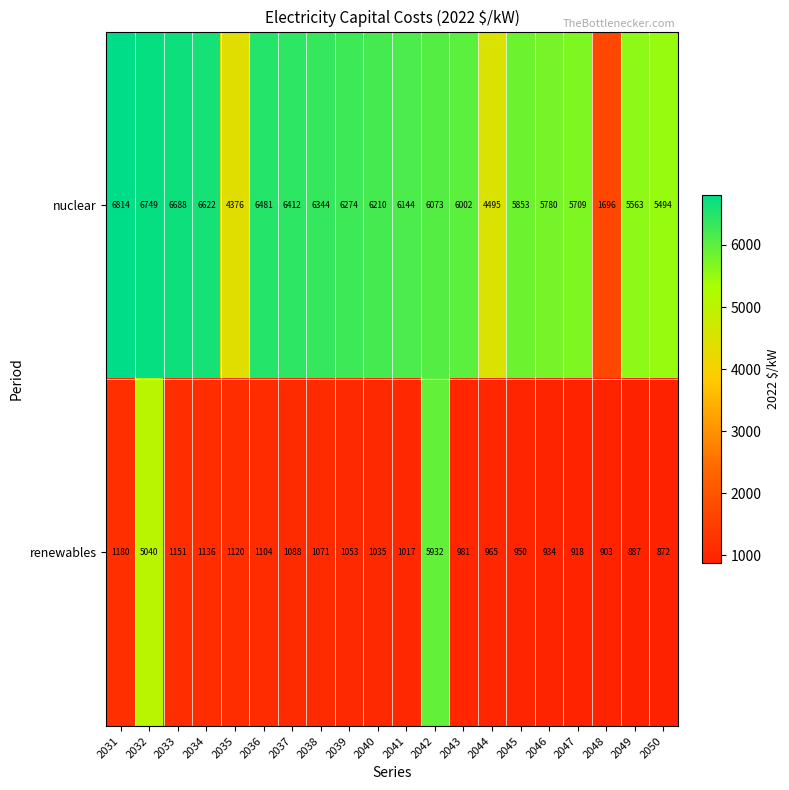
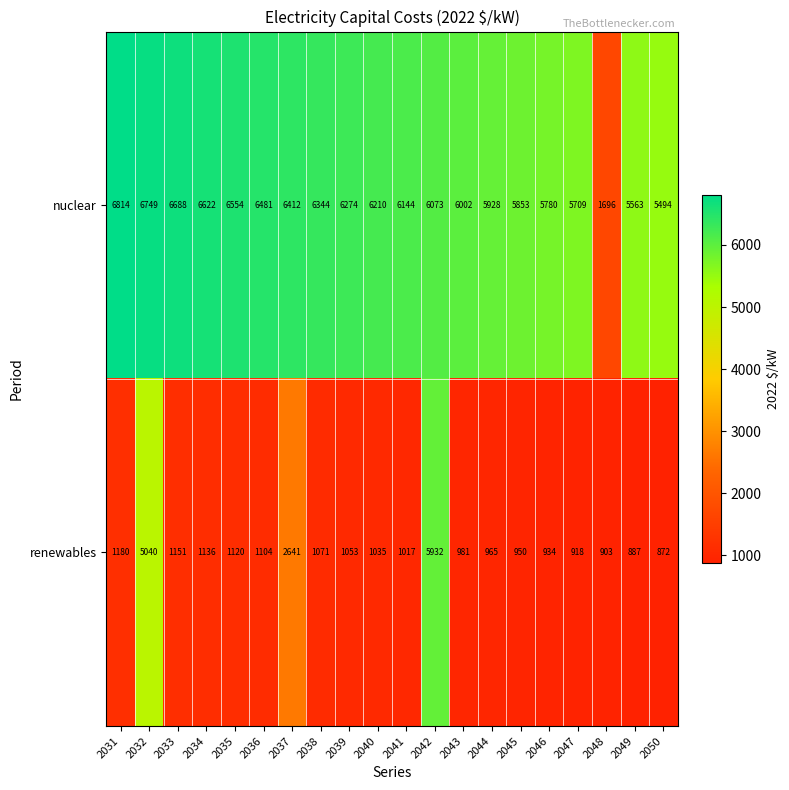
nuclear, 2035: 4376 -> 6554
nuclear, 2044: 4495 -> 5928
renewables, 2037: 1088 -> 2641
